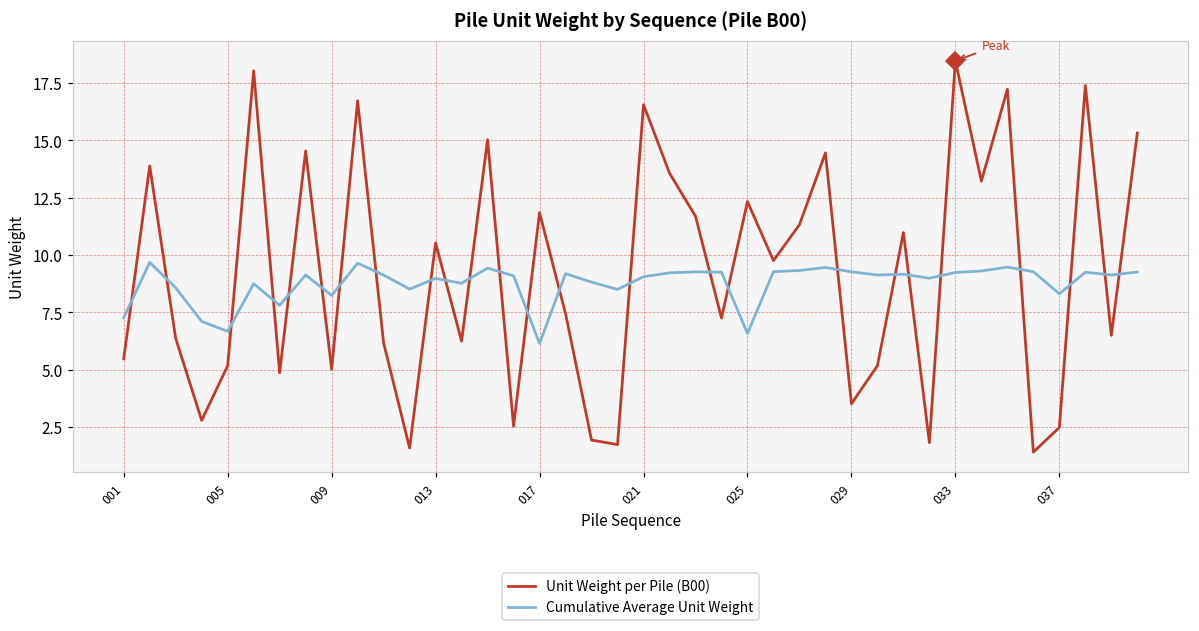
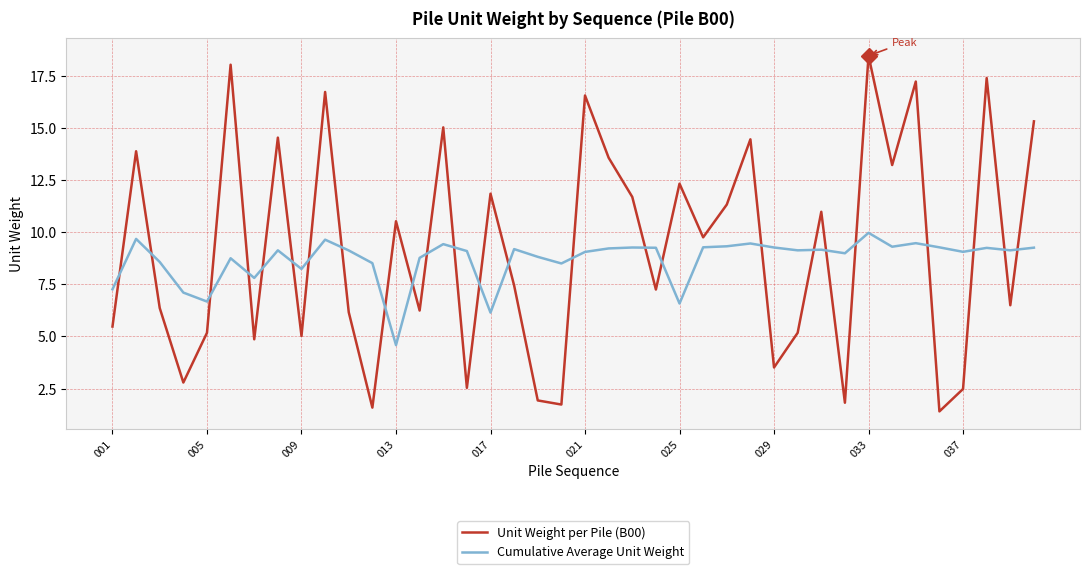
Cumulative Average Unit Weight, 013: 9.0 -> 4.6
Cumulative Average Unit Weight, 033: 9.2 -> 10.0
Cumulative Average Unit Weight, 037: 8.3 -> 9.1
